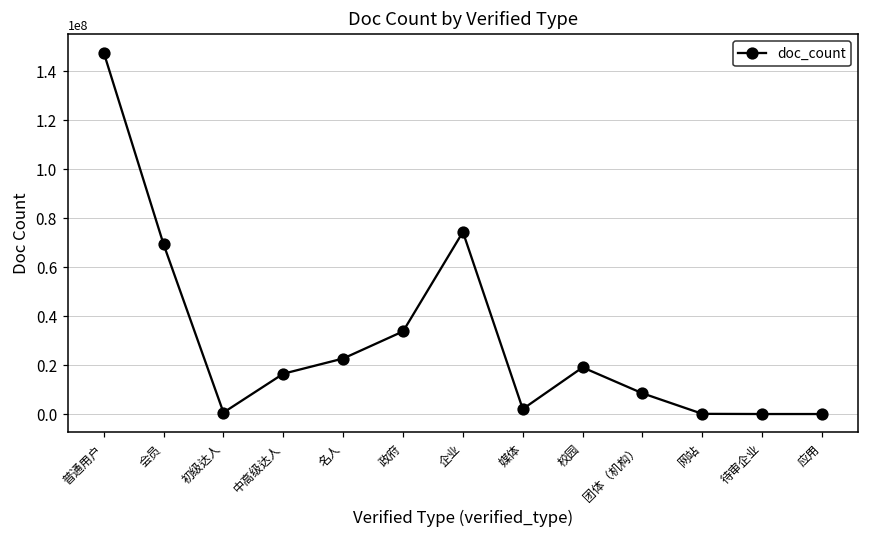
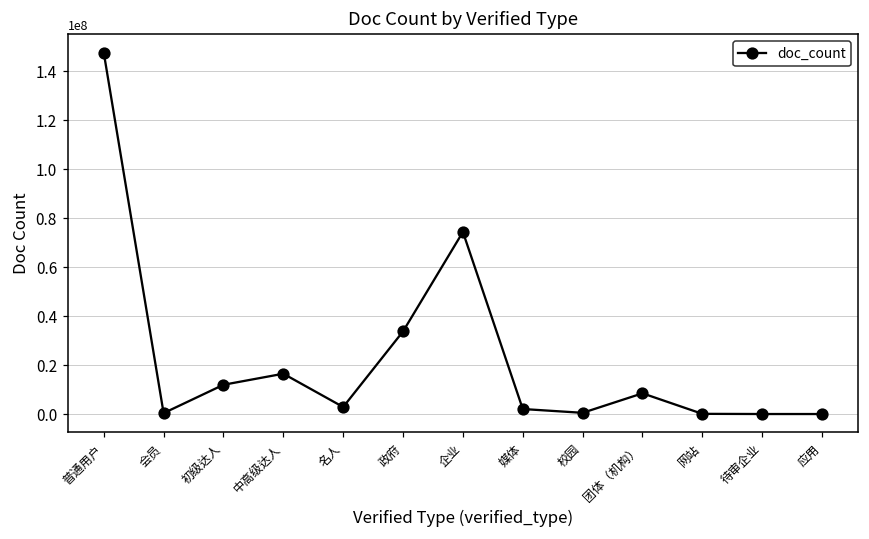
会员: 69000000 -> 0
初级达人: 1000000 -> 12000000
名人: 23000000 -> 3000000
校园: 19000000 -> 0
